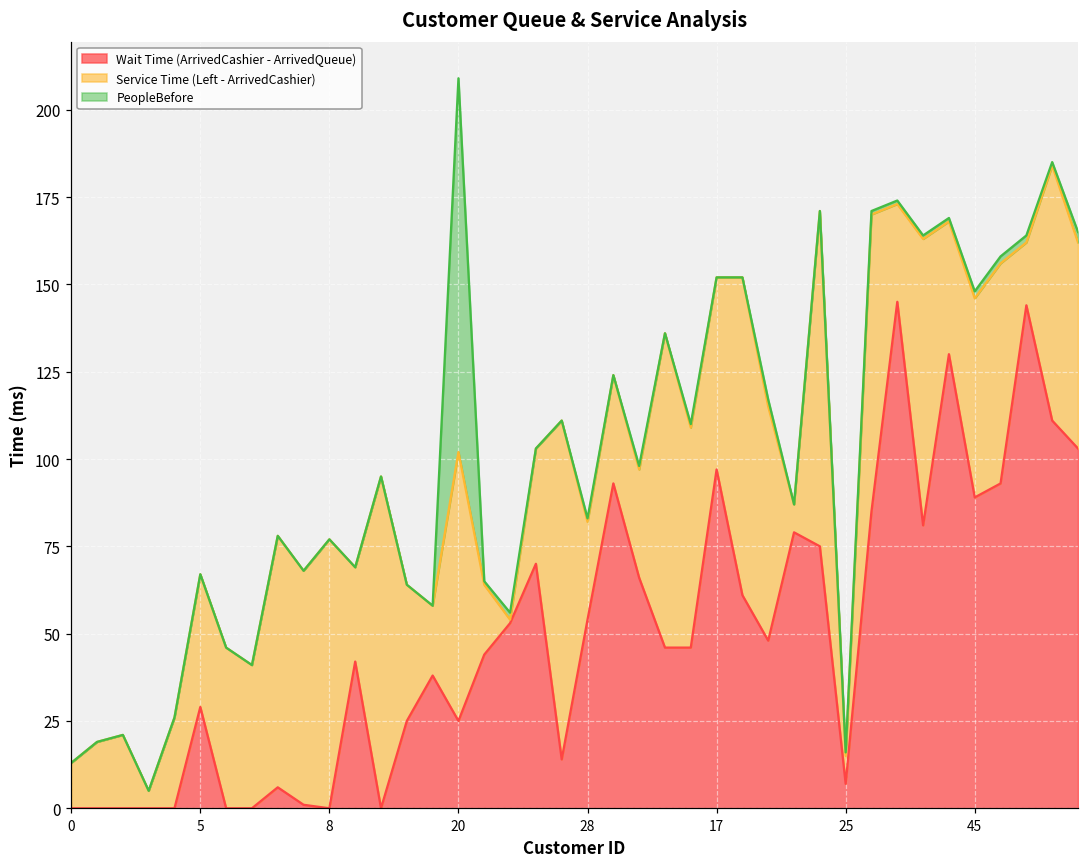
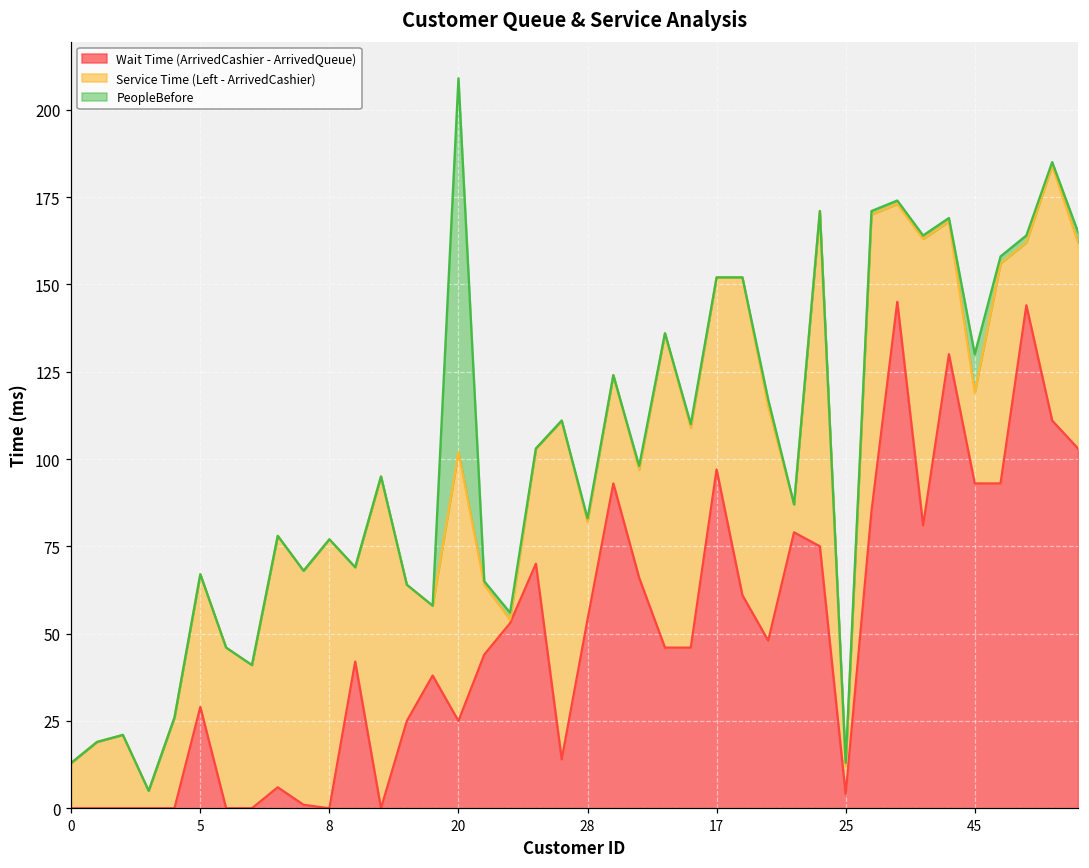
Wait Time (ArrivedCashier - ArrivedQueue), 25: 7 -> 4
Wait Time (ArrivedCashier - ArrivedQueue), 45: 89 -> 93
Service Time (Left - ArrivedCashier), 45: 57 -> 26
PeopleBefore, 45: 2 -> 11
